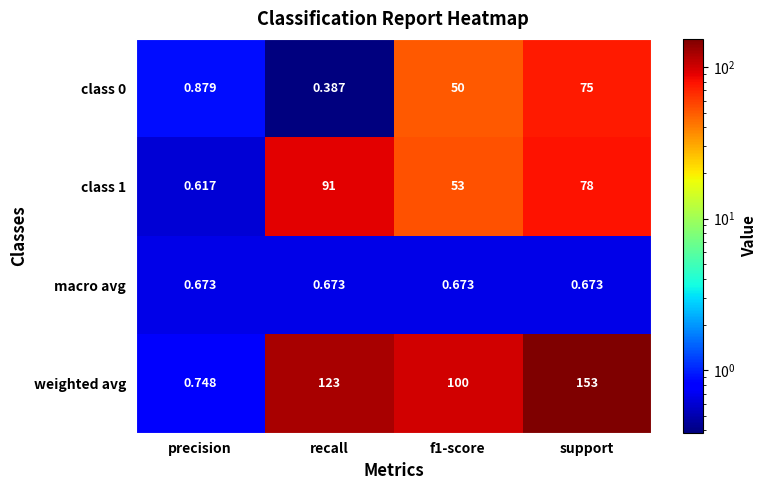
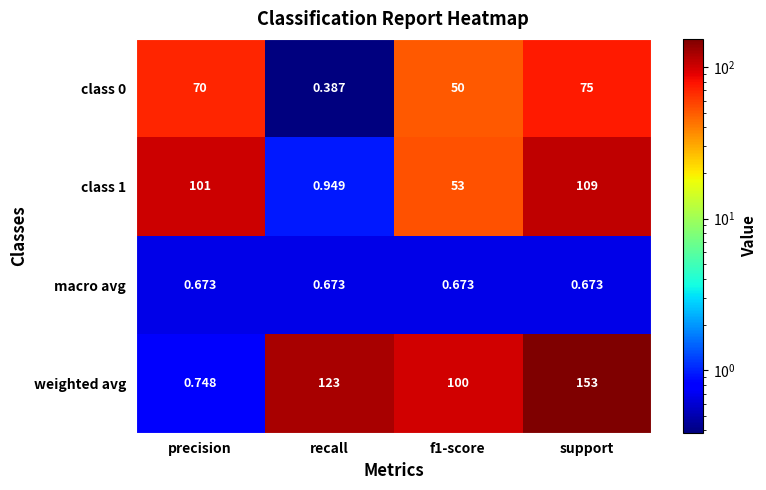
class 0, precision: 0.879 -> 70
class 1, precision: 0.617 -> 101
class 1, recall: 91 -> 0.949
class 1, support: 78 -> 109
